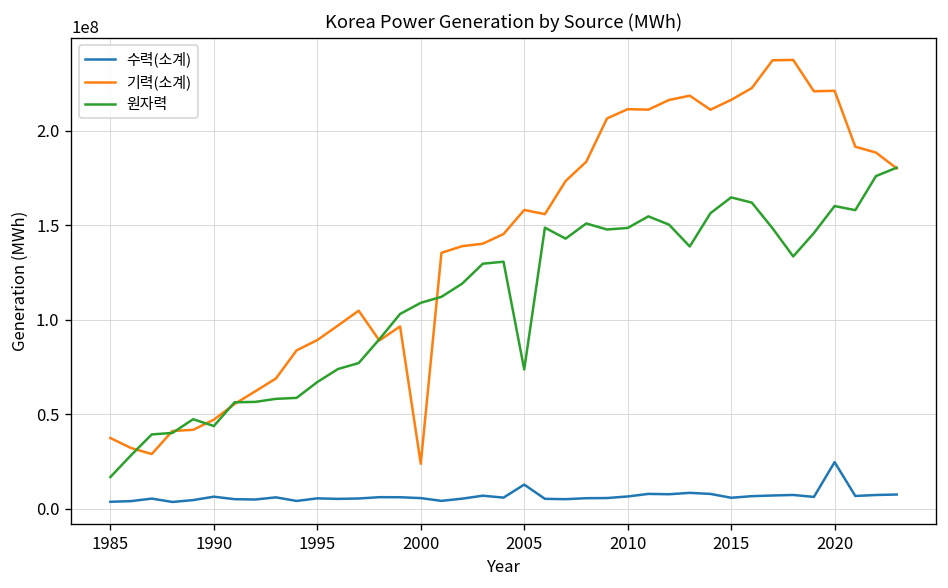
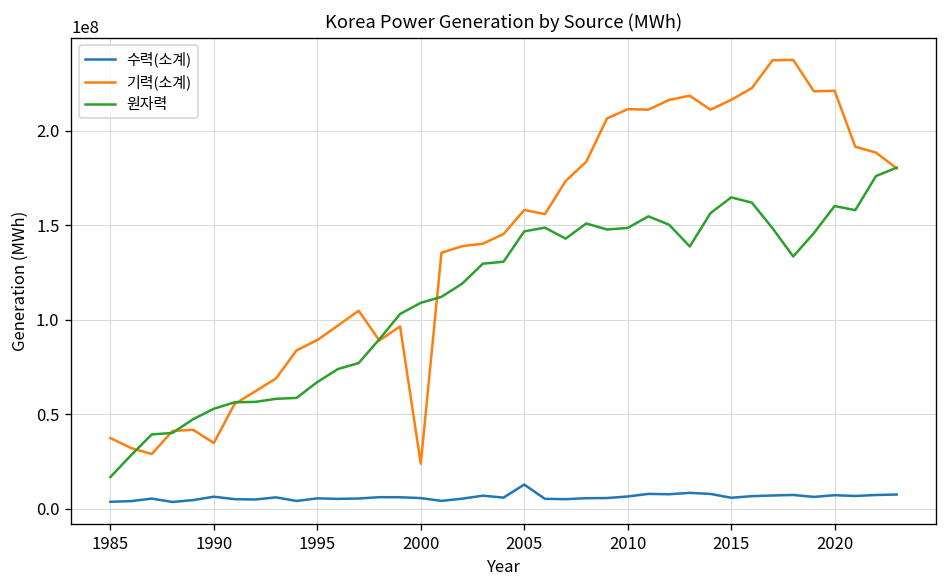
기력(소계), 1990: 47000000 -> 35000000
원자력, 1990: 44000000 -> 53000000
원자력, 2005: 74000000 -> 147000000
수력(소계), 2020: 25000000 -> 7000000
